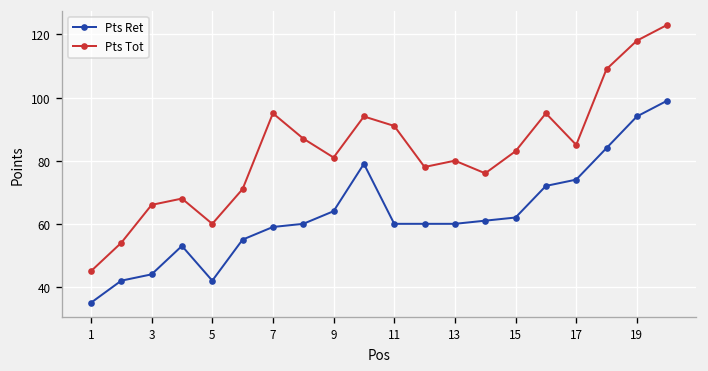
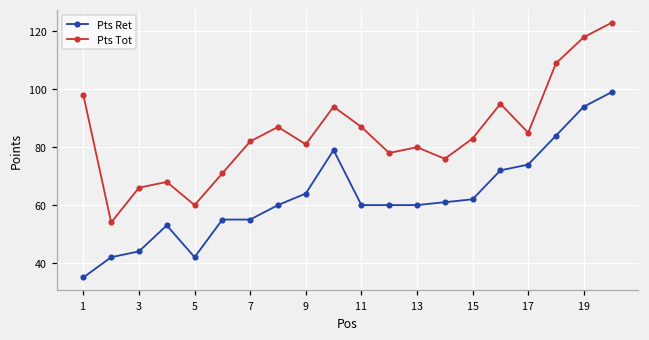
Pts Tot, 1: 45 -> 98
Pts Ret, 7: 59 -> 55
Pts Tot, 7: 95 -> 82
Pts Tot, 11: 91 -> 87
